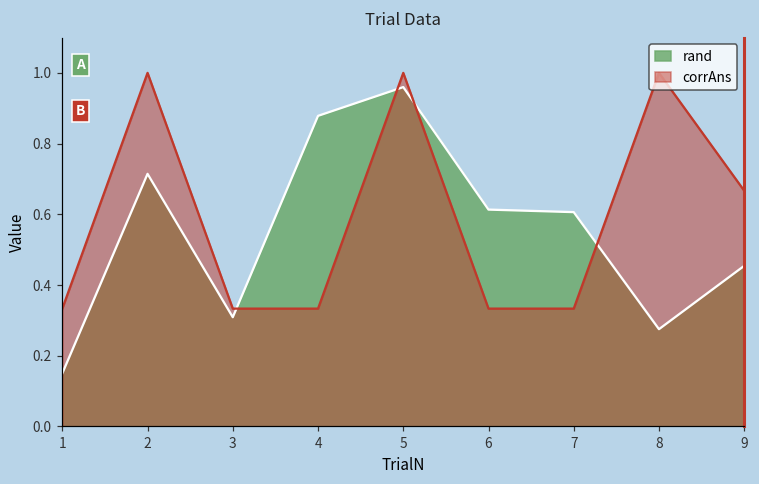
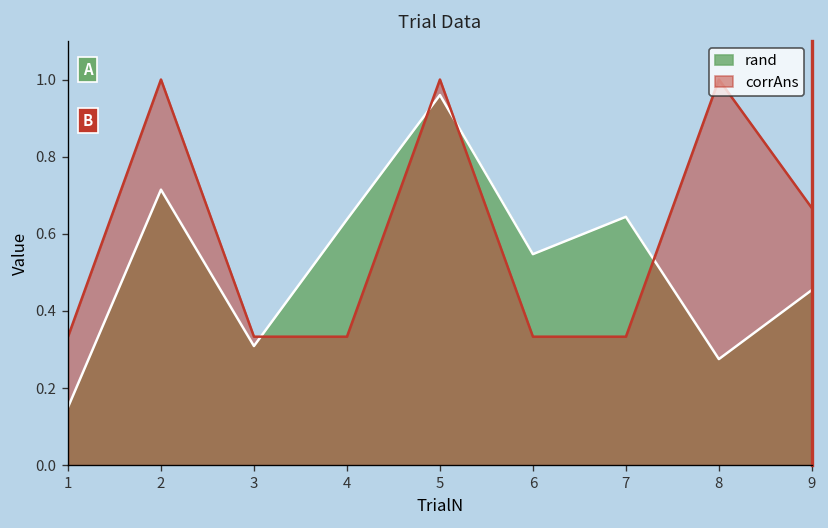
rand, 4: 0.88 -> 0.64
rand, 6: 0.61 -> 0.55
rand, 7: 0.61 -> 0.64
